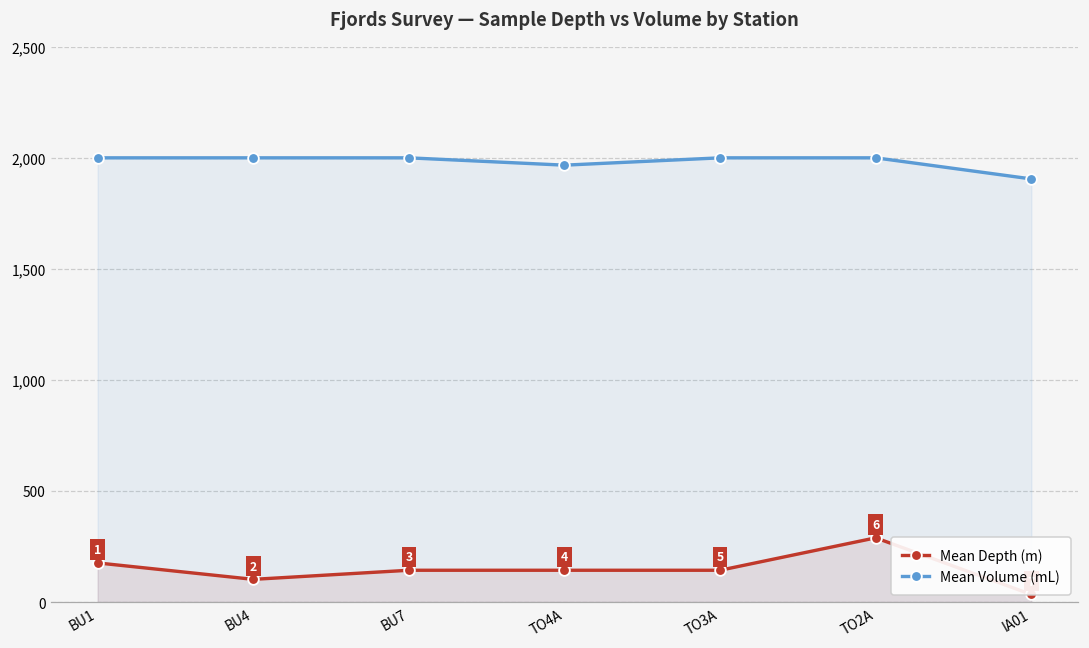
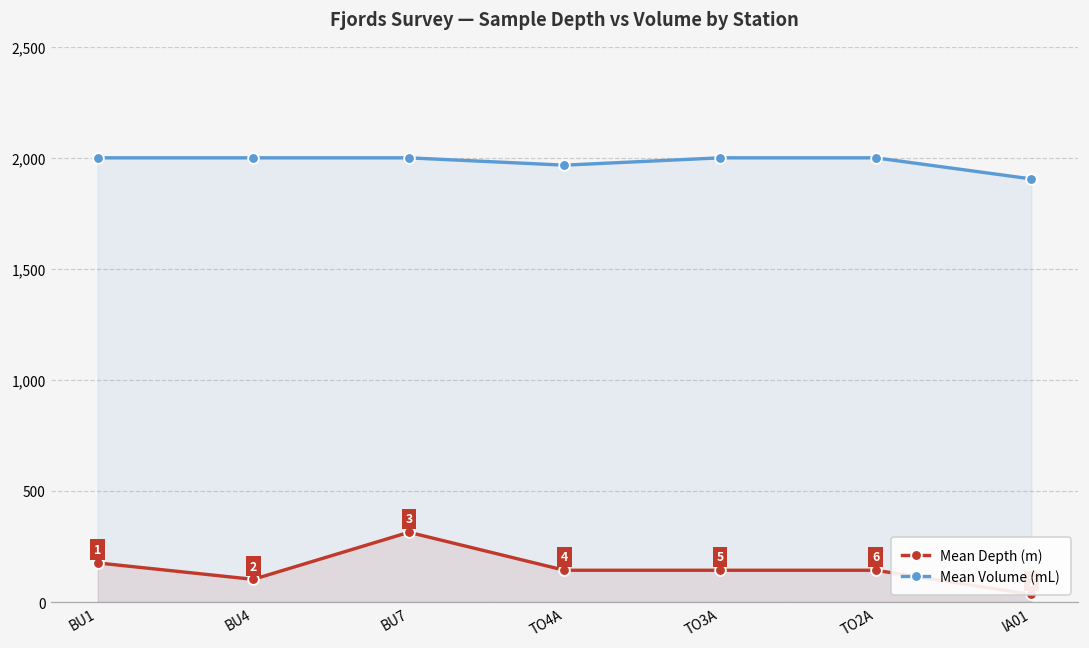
Mean Depth (m), BU7: 140 -> 310
Mean Depth (m), TO2A: 290 -> 140
